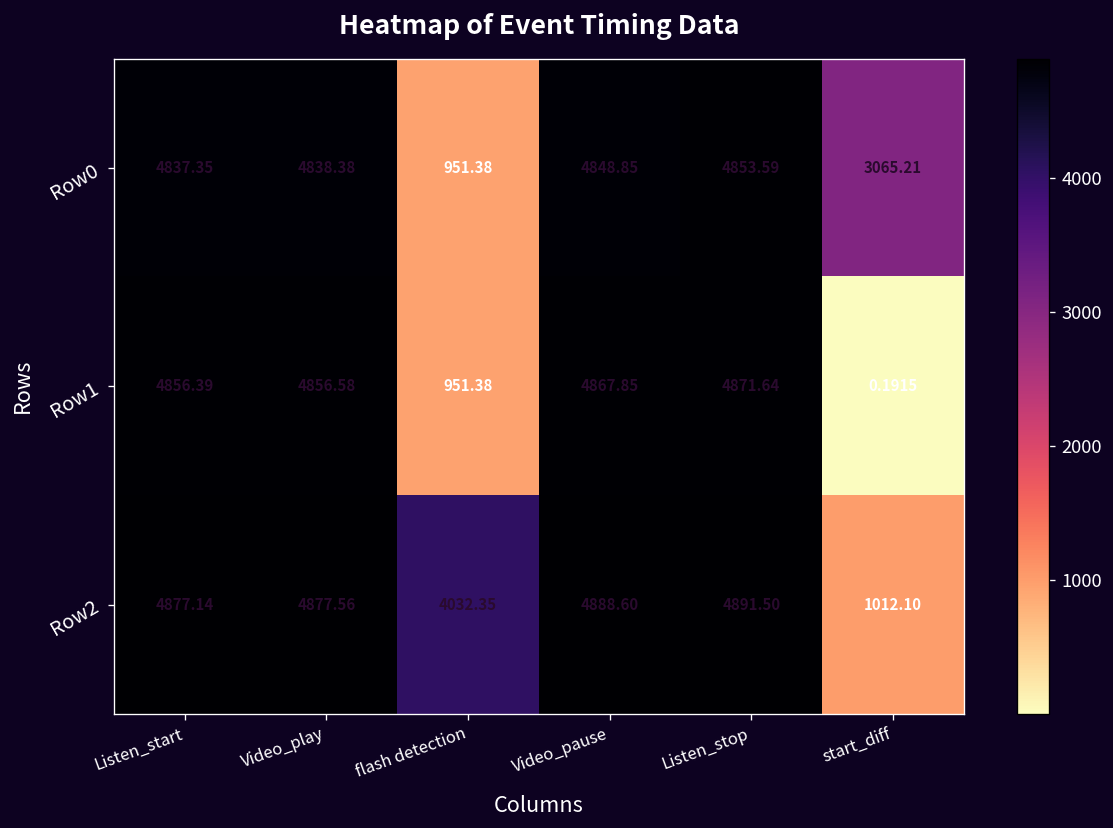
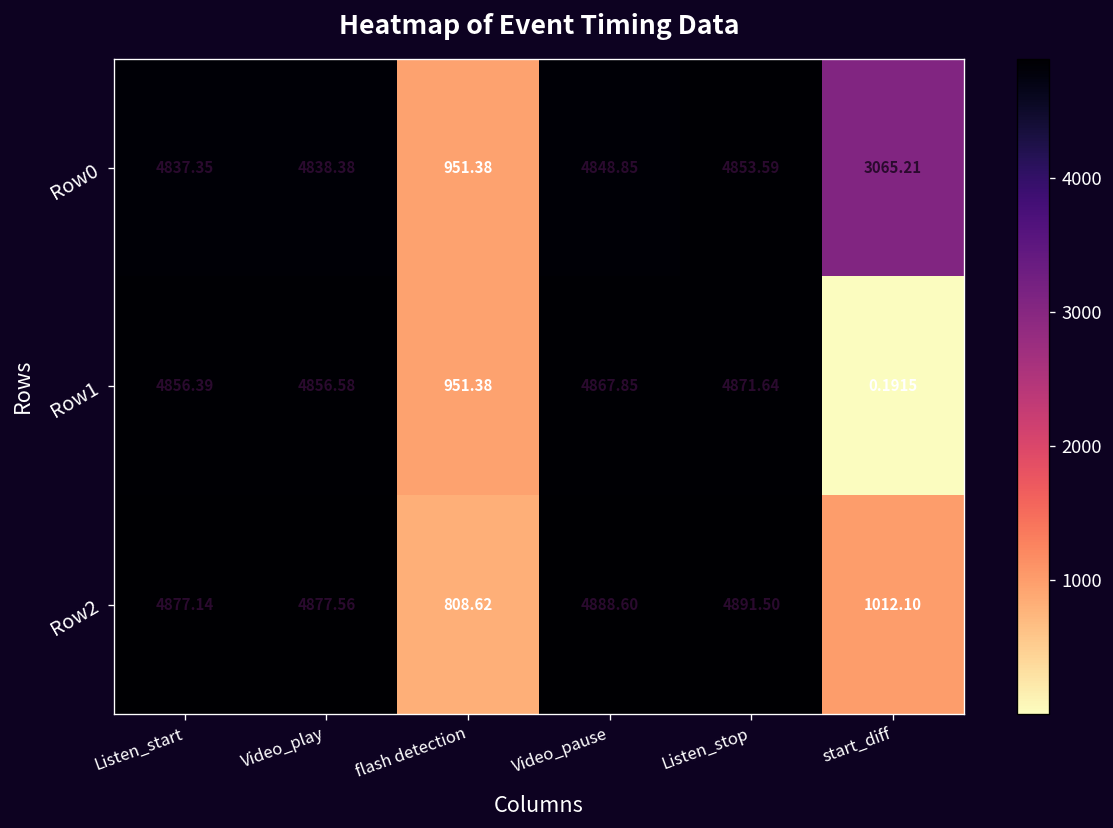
Row2, flash detection: 4032.35 -> 808.62
